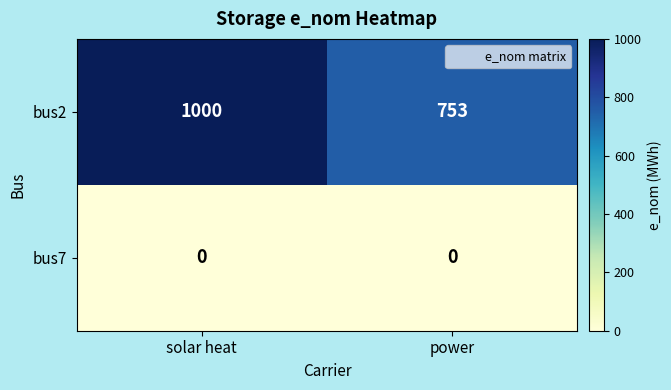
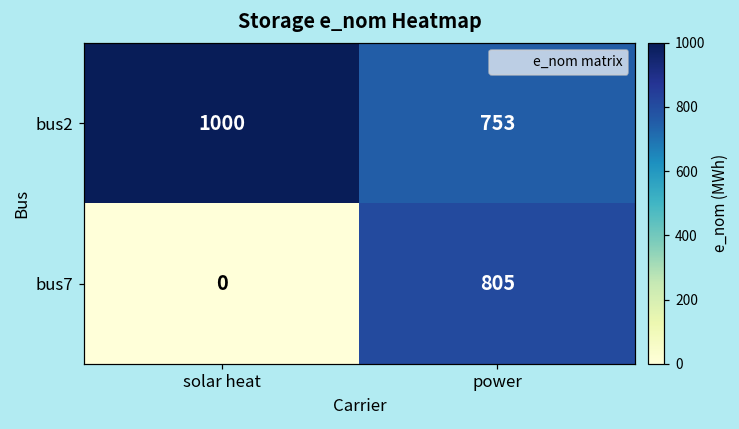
bus7, power: 0 -> 805
